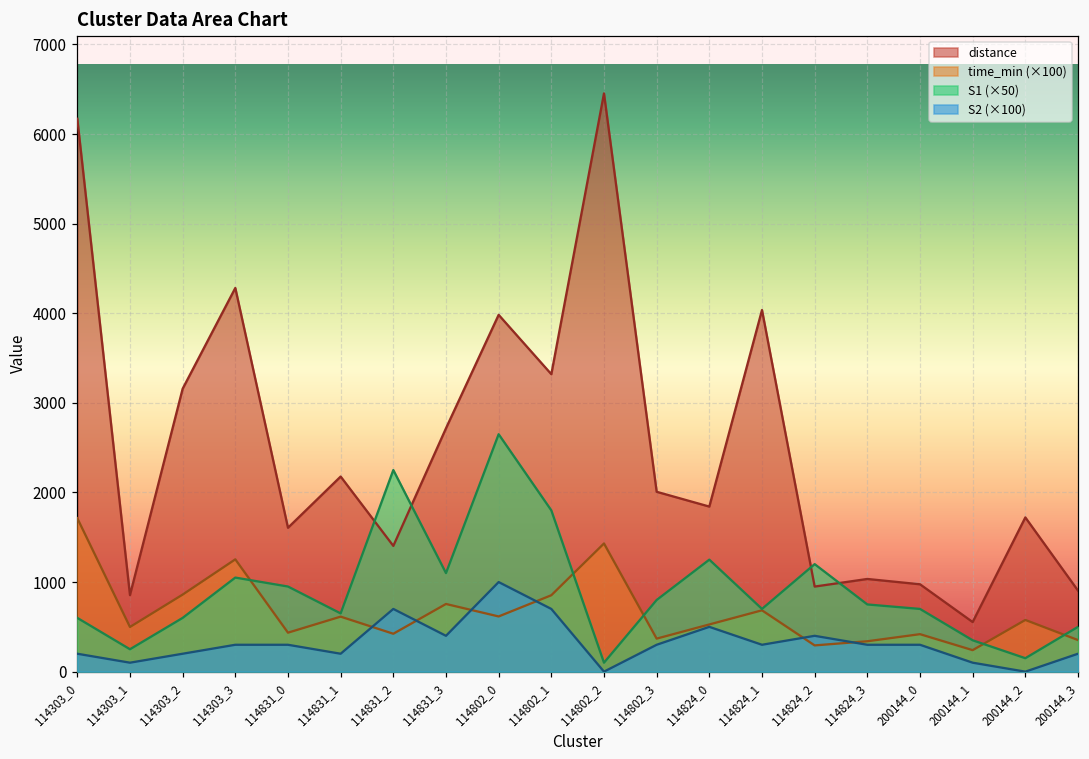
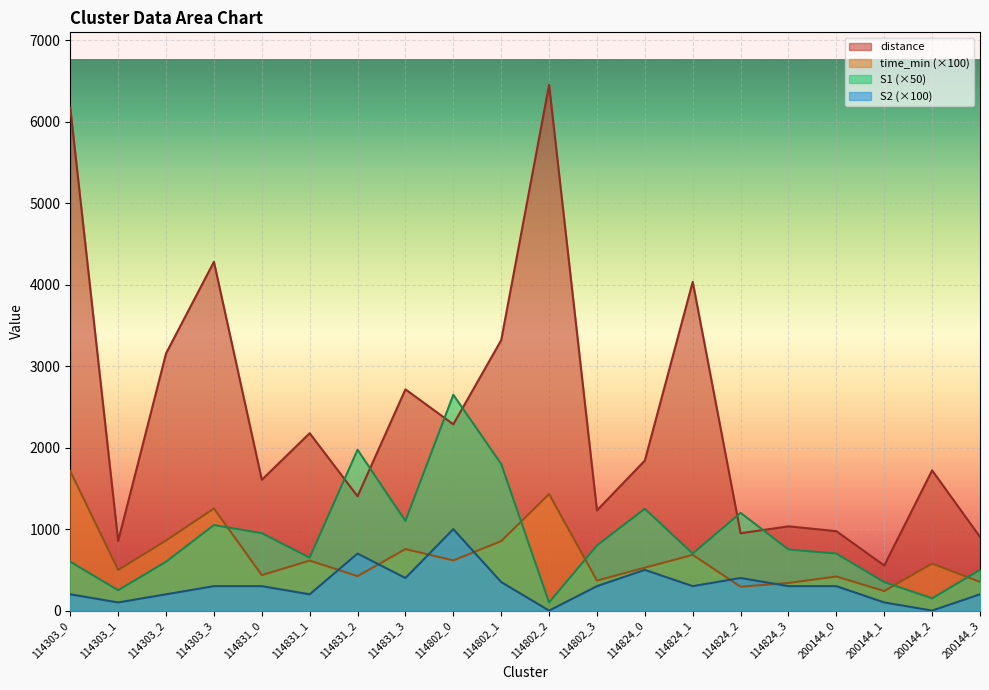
S1 (×50), 114831_2: 2300 -> 2000
distance, 114802_0: 4000 -> 2300
S2 (×100), 114802_1: 700 -> 400
distance, 114802_3: 2000 -> 1200
